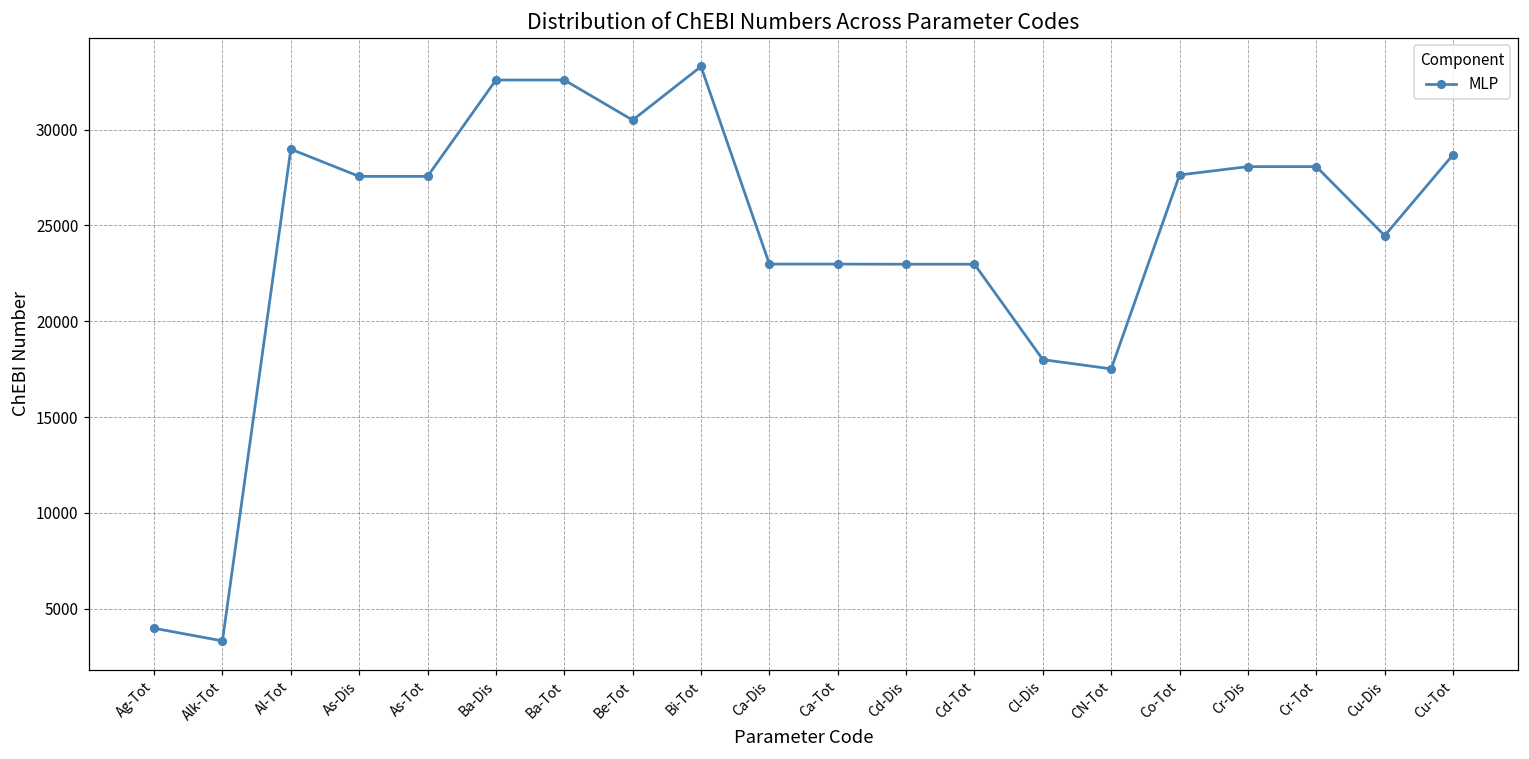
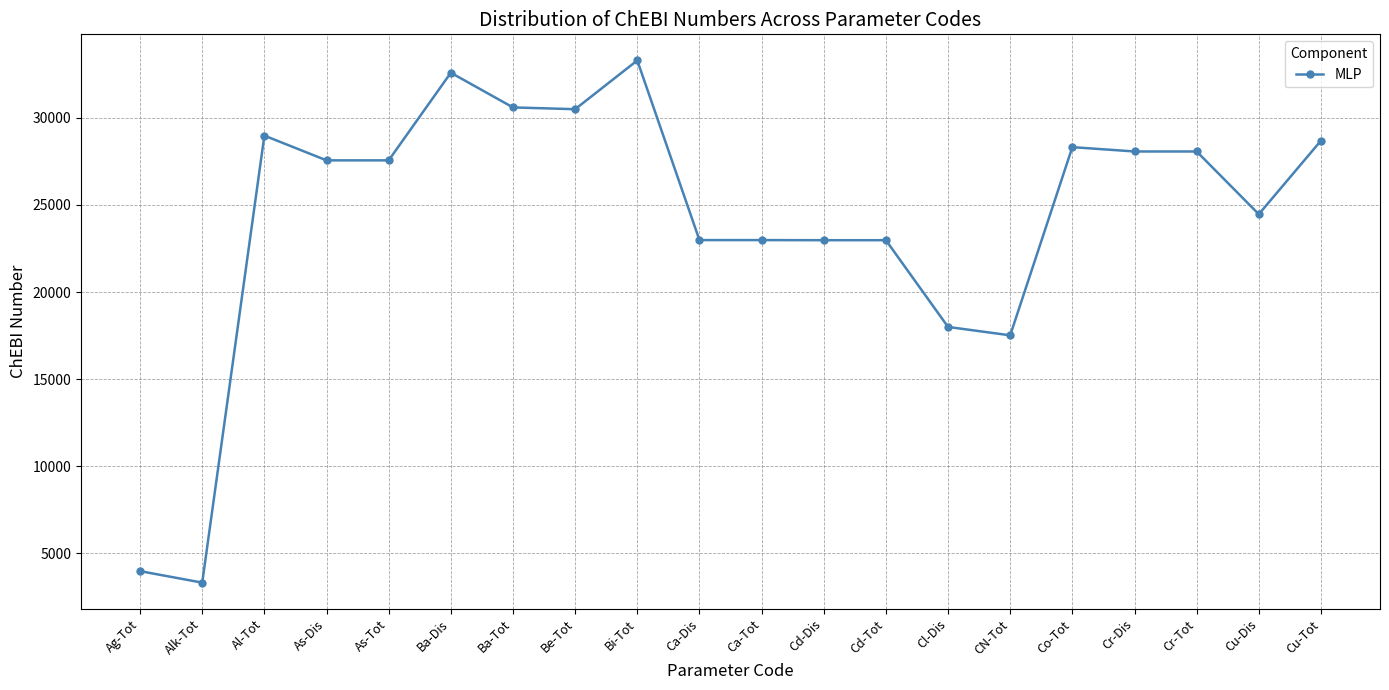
Ba-Tot: 32600 -> 30600
Co-Tot: 27600 -> 28300
